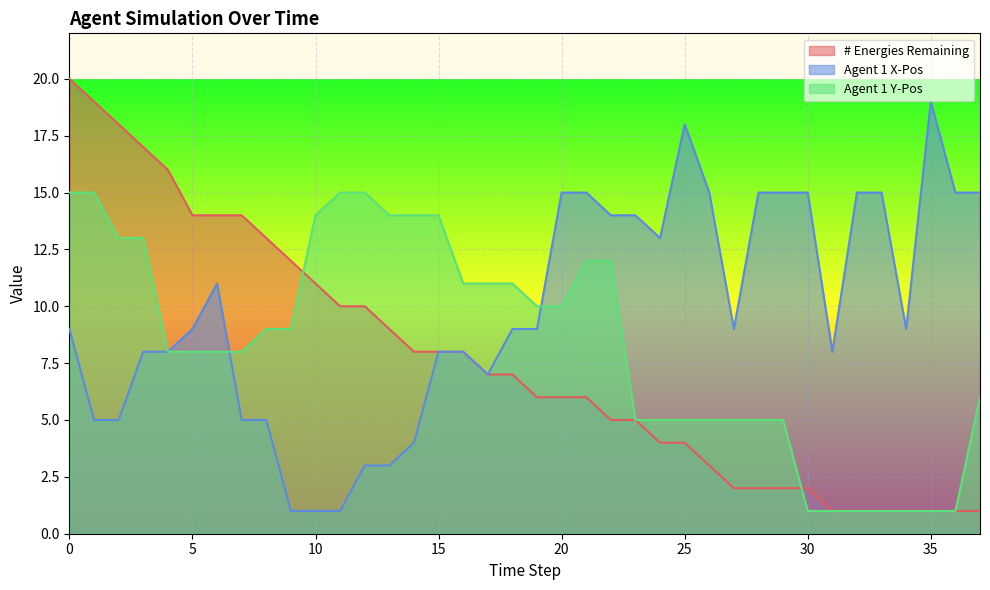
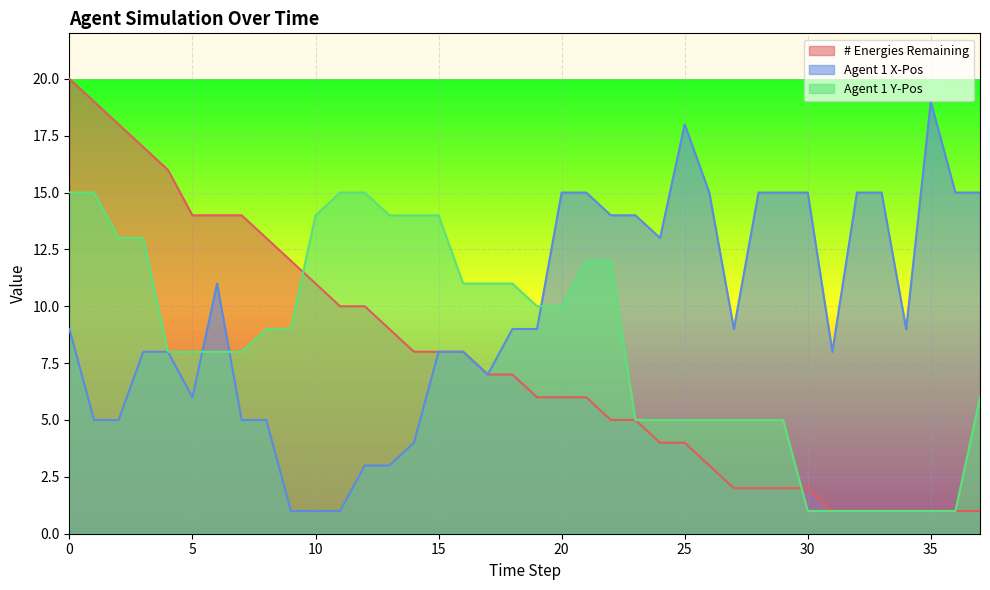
Agent 1 X-Pos, 5: 9 -> 6
